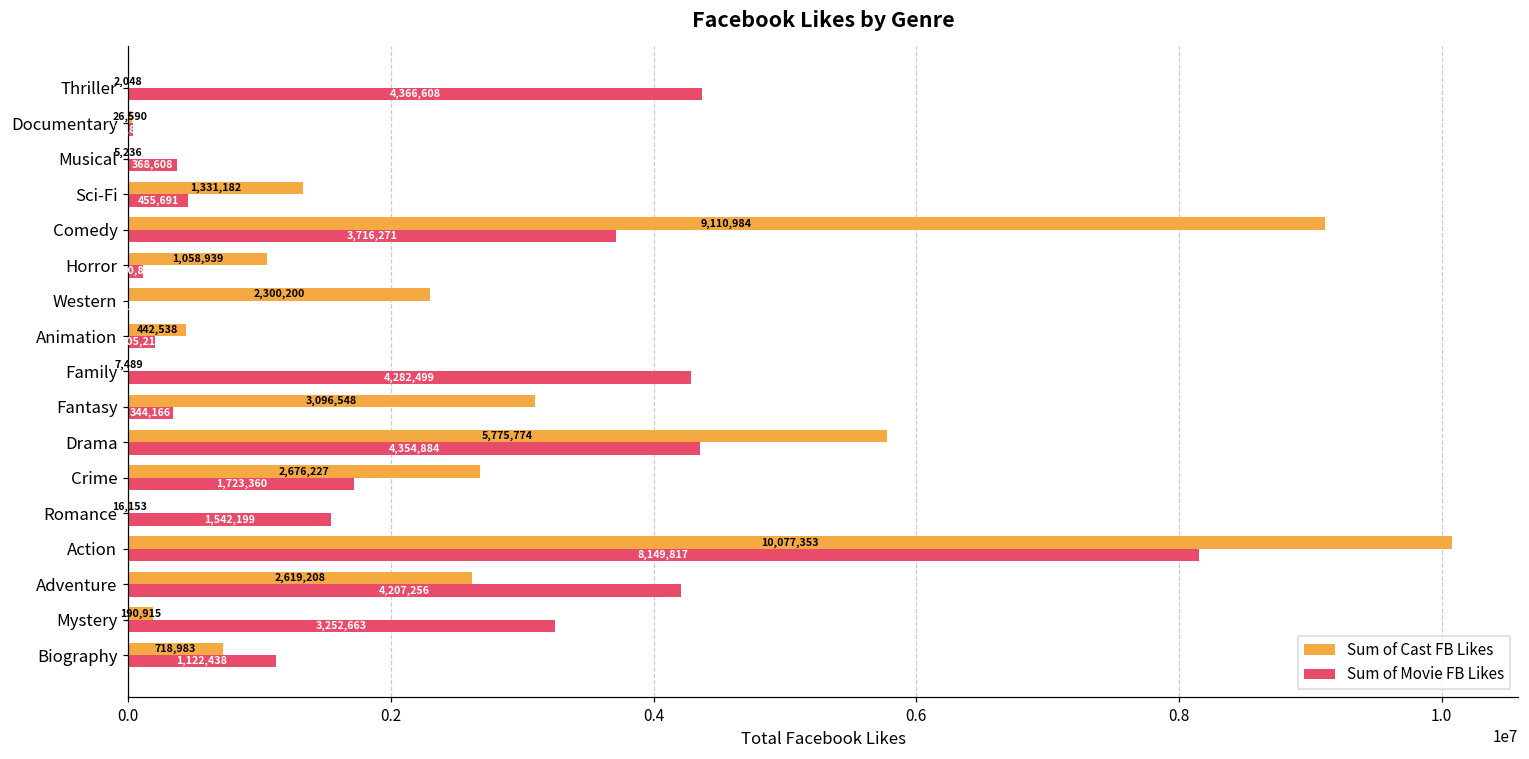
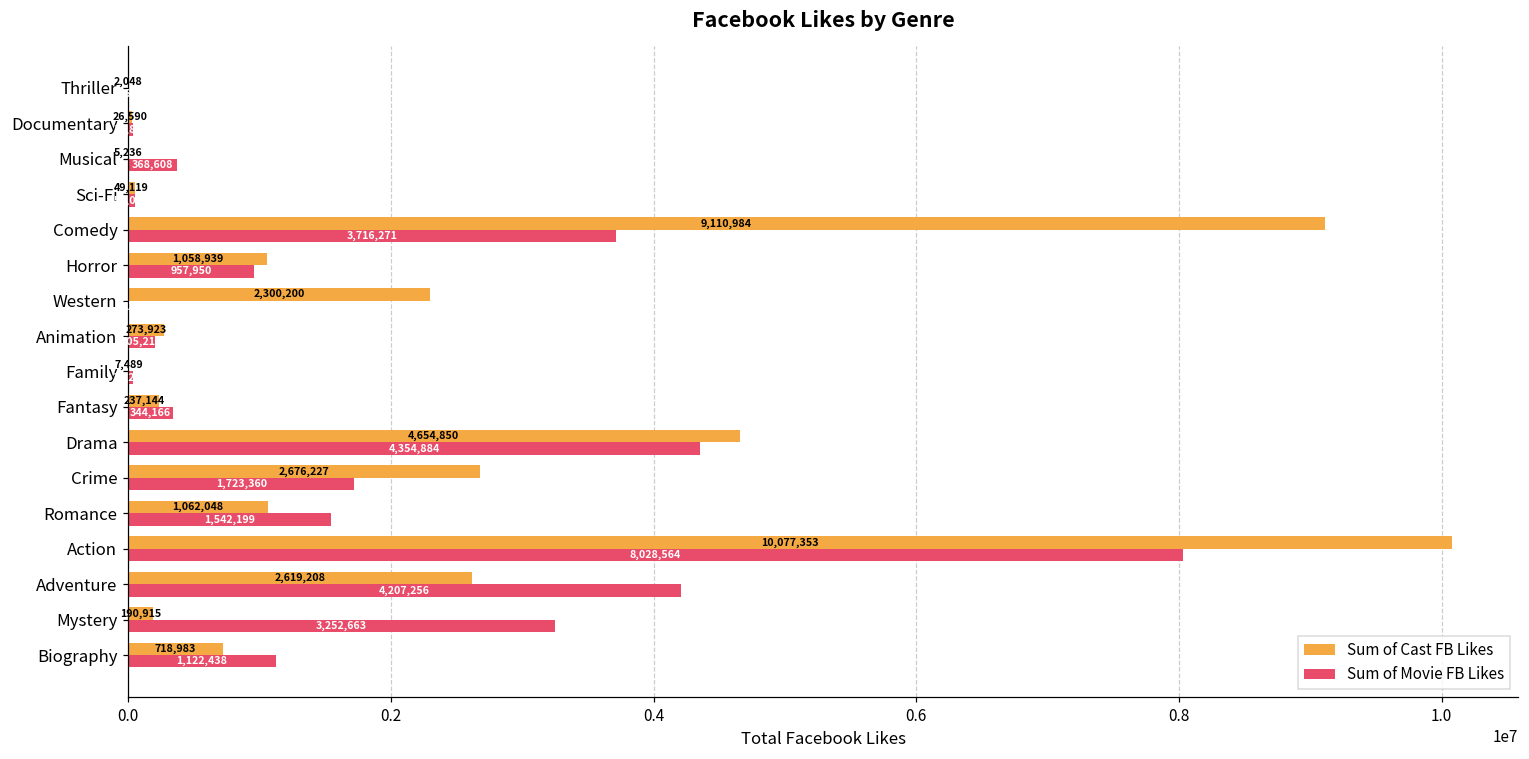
Sum of Movie FB Likes, Thriller: 4370000 -> 0
Sum of Cast FB Likes, Sci-Fi: 1,331,182 -> 49,119
Sum of Movie FB Likes, Sci-Fi: 460000 -> 60000
Sum of Movie FB Likes, Horror: 110000 -> 960000
Sum of Cast FB Likes, Animation: 442,538 -> 273,923
Sum of Movie FB Likes, Family: 4280000 -> 40000
Sum of Cast FB Likes, Fantasy: 3,096,548 -> 237,144
Sum of Cast FB Likes, Drama: 5,775,774 -> 4,654,850
Sum of Cast FB Likes, Romance: 16,153 -> 1,062,048
Sum of Movie FB Likes, Action: 8,149,817 -> 8,028,564
